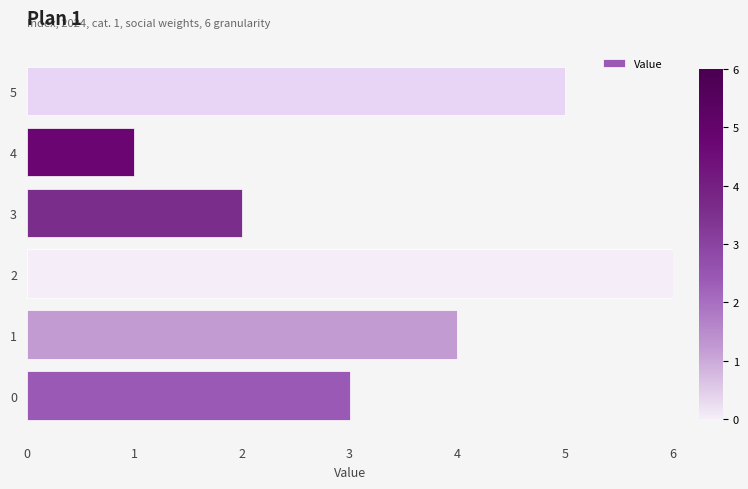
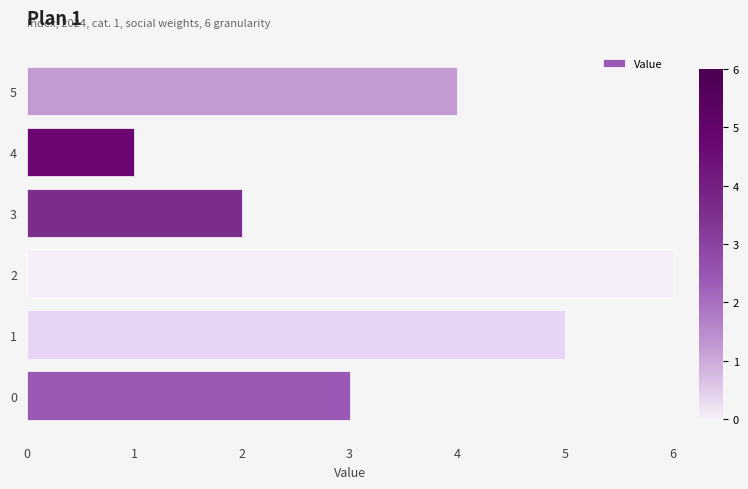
5: 5 -> 4
1: 4 -> 5
